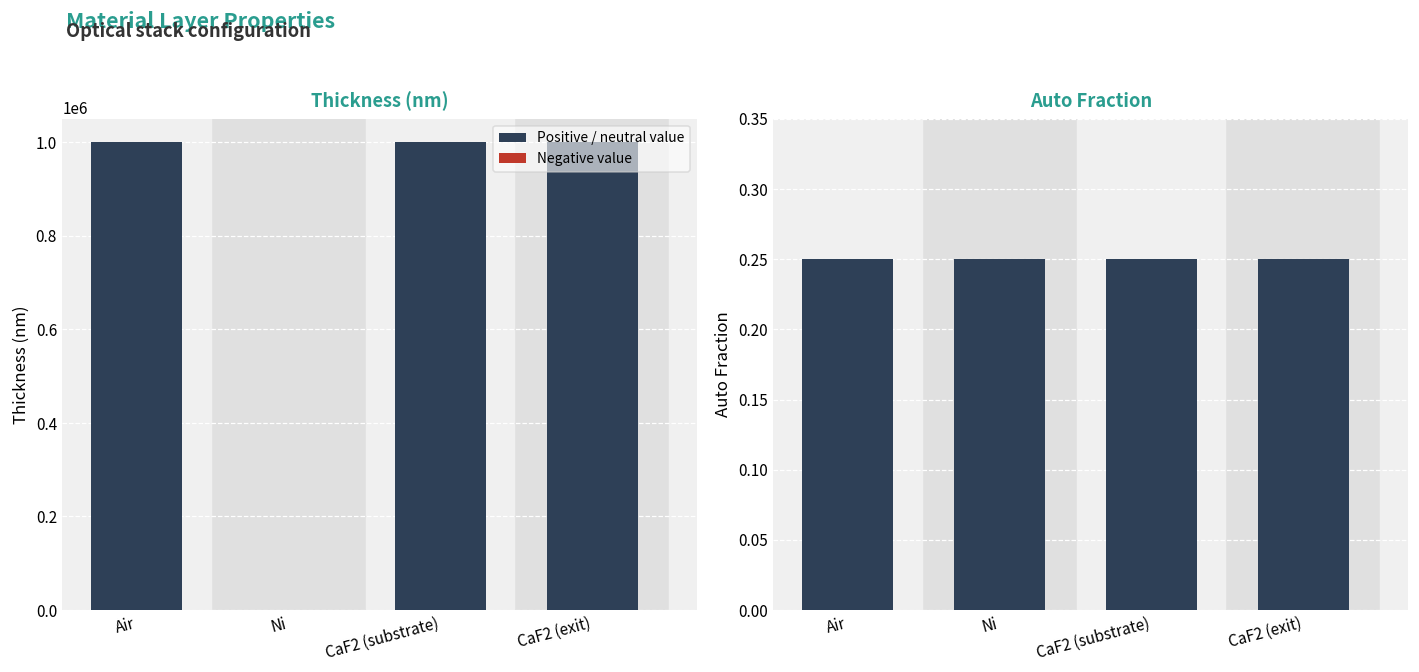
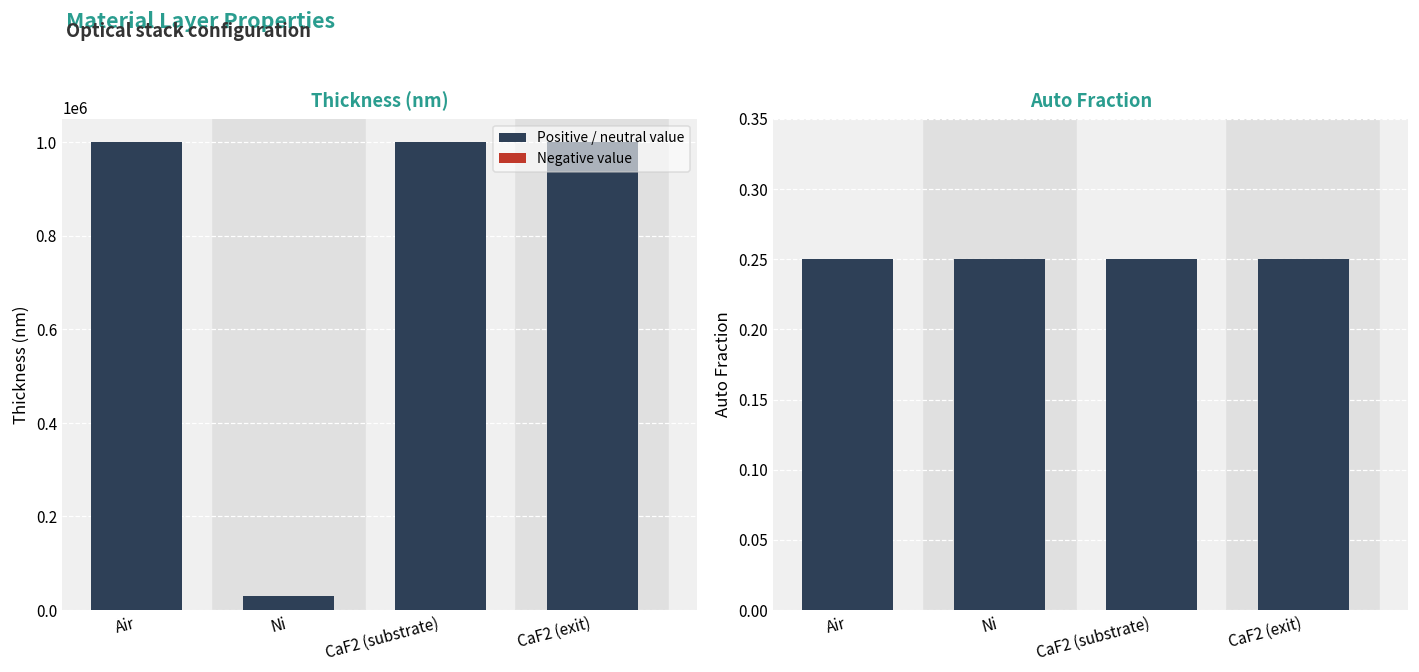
Thickness (nm), Ni: 0 -> 30000
